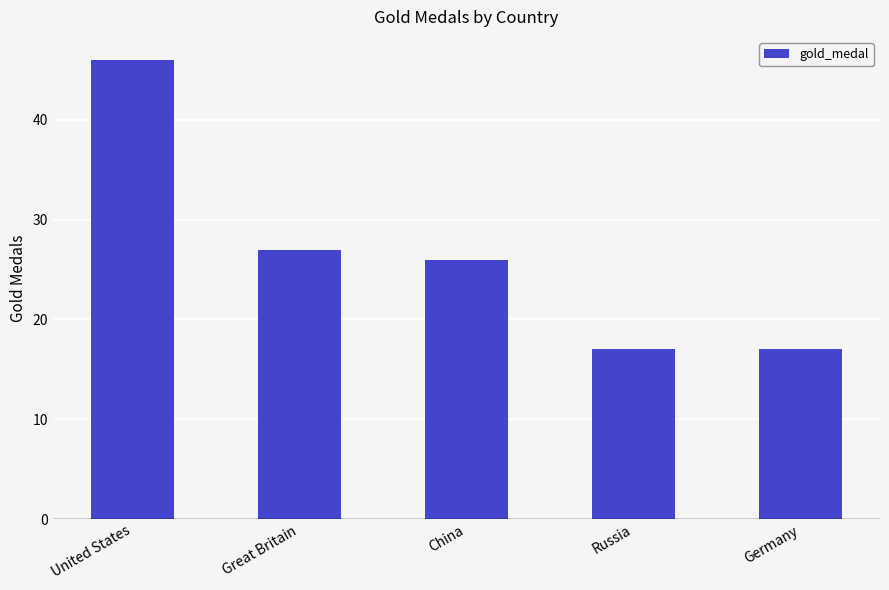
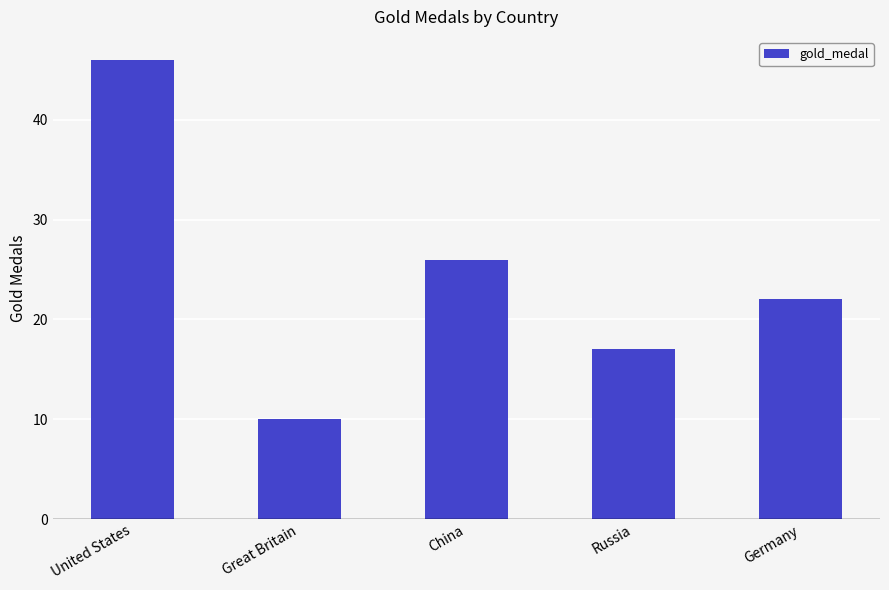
Great Britain: 27 -> 10
Germany: 17 -> 22
